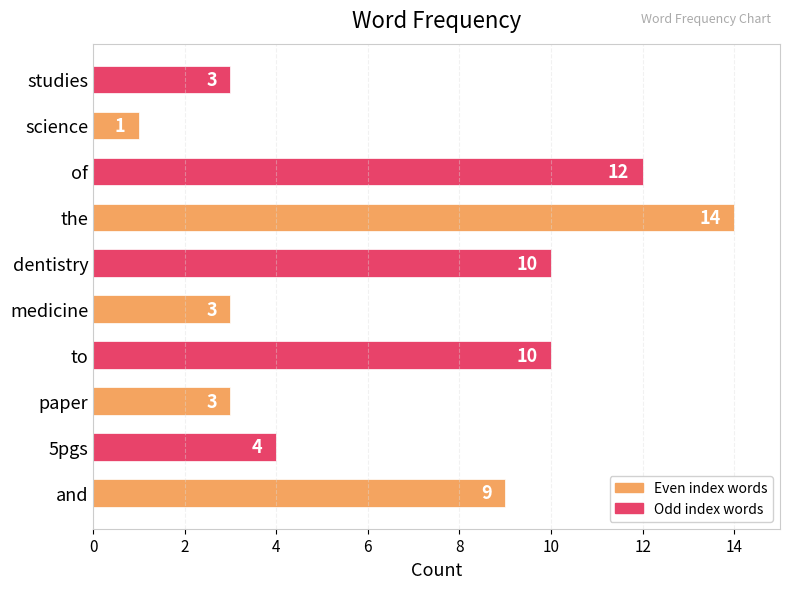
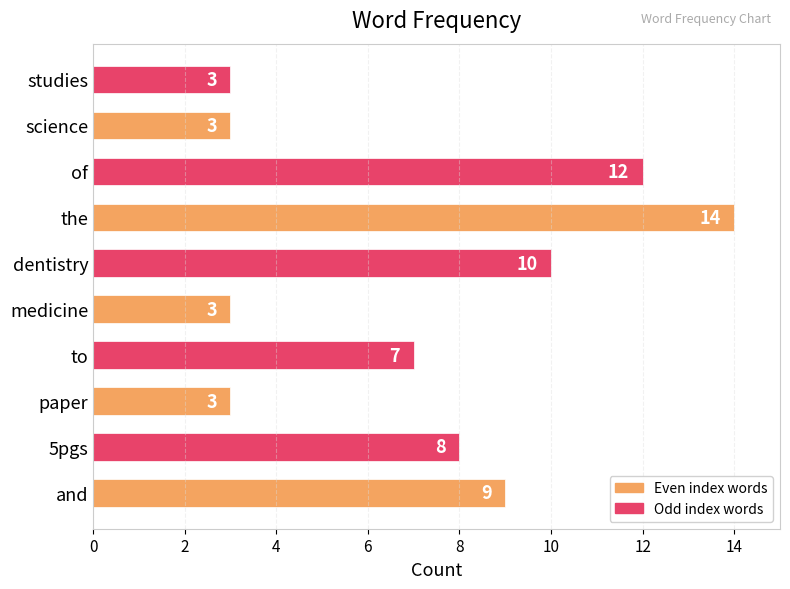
science: 1 -> 3
to: 10 -> 7
5pgs: 4 -> 8
